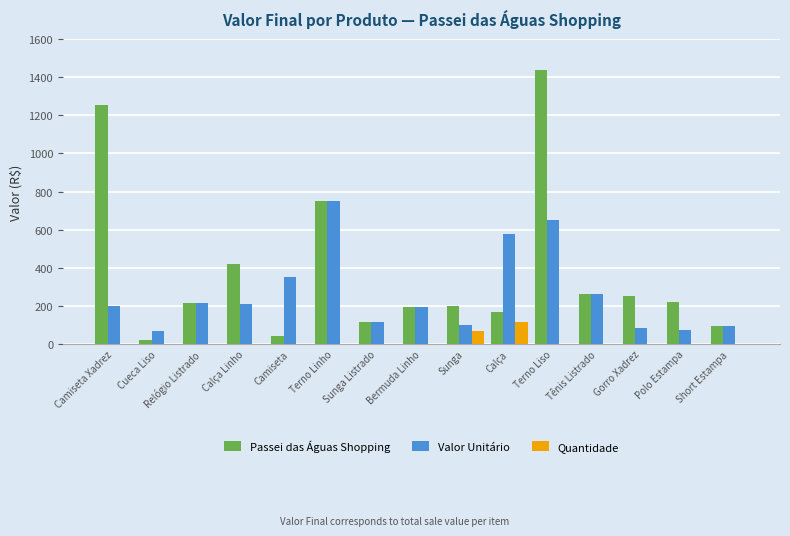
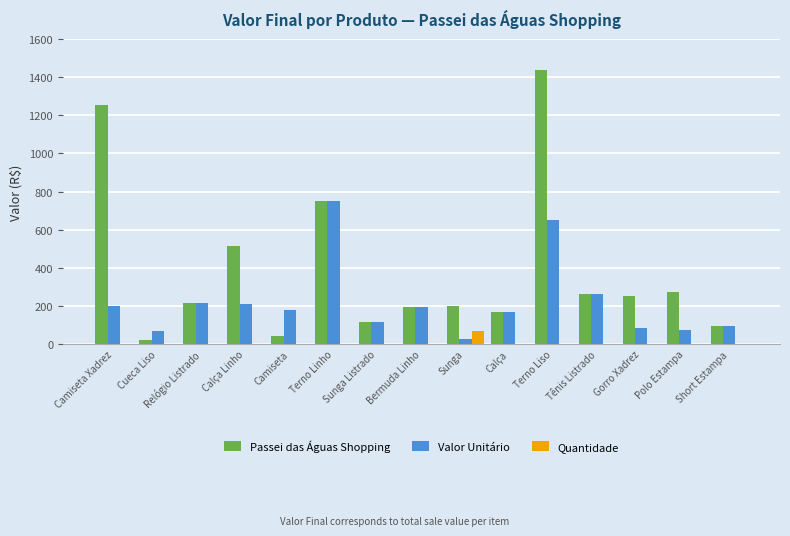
Passei das Águas Shopping, Calça Linho: 420 -> 520
Valor Unitário, Camiseta: 350 -> 180
Valor Unitário, Sunga: 100 -> 30
Valor Unitário, Calça: 580 -> 170
Quantidade, Calça: 120 -> 0
Passei das Águas Shopping, Polo Estampa: 220 -> 280
